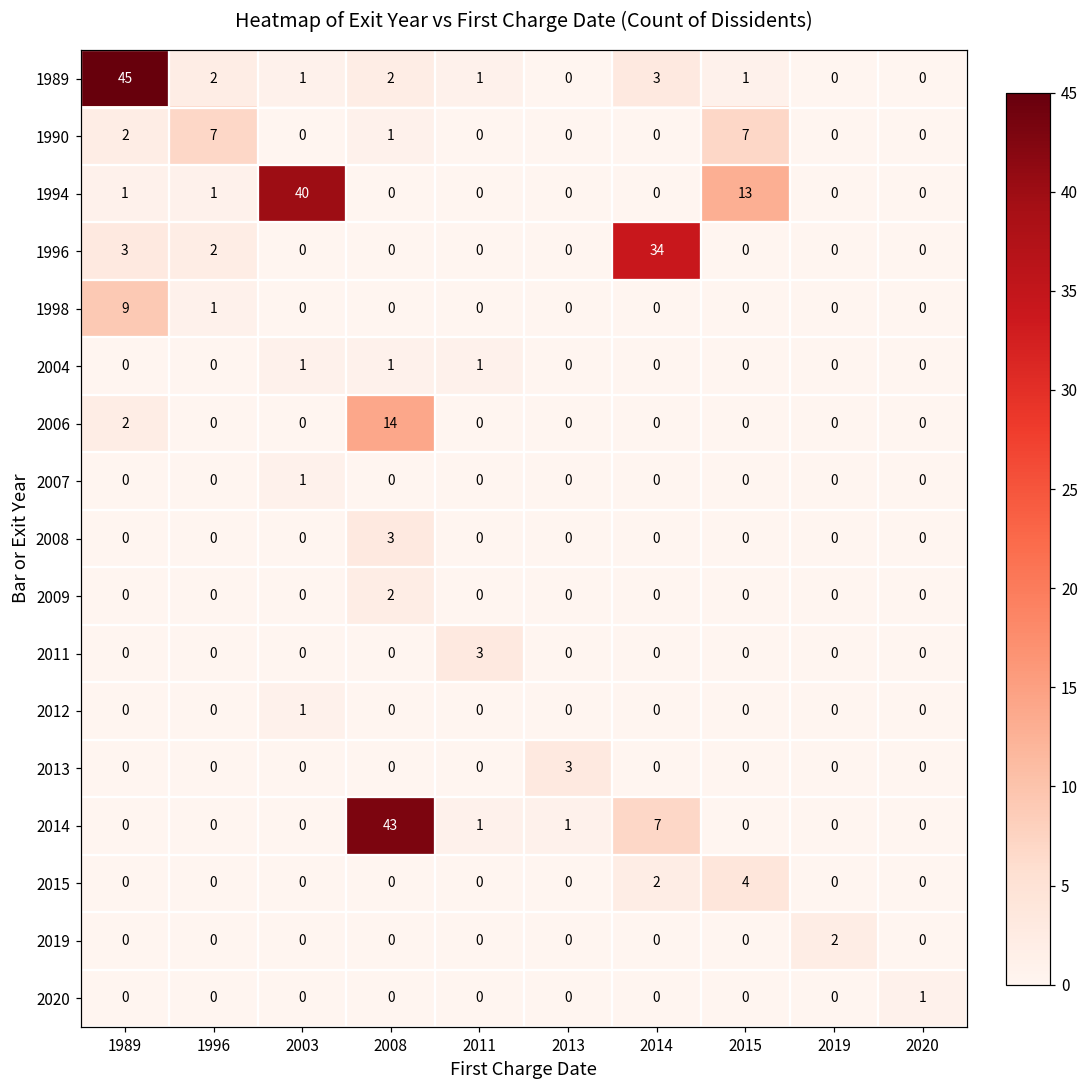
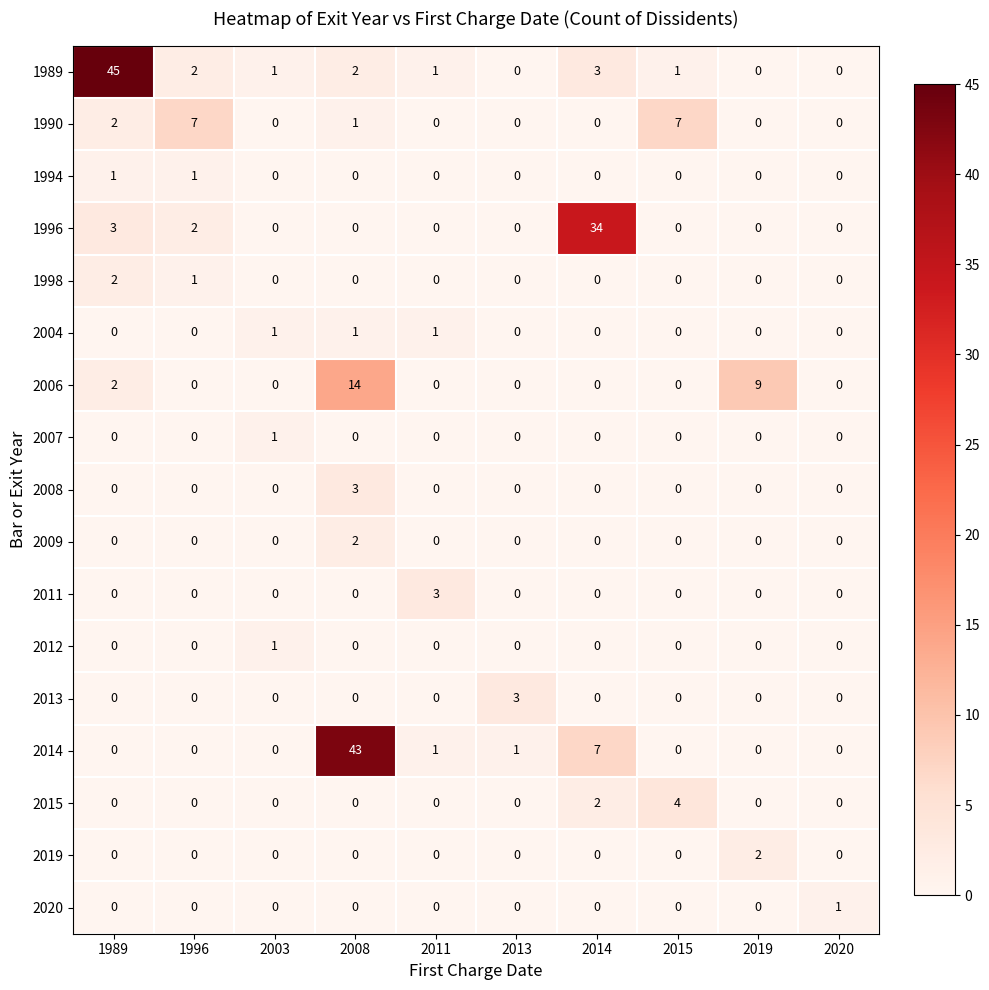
1994, 2003: 40 -> 0
1994, 2015: 13 -> 0
1998, 1989: 9 -> 2
2006, 2019: 0 -> 9
